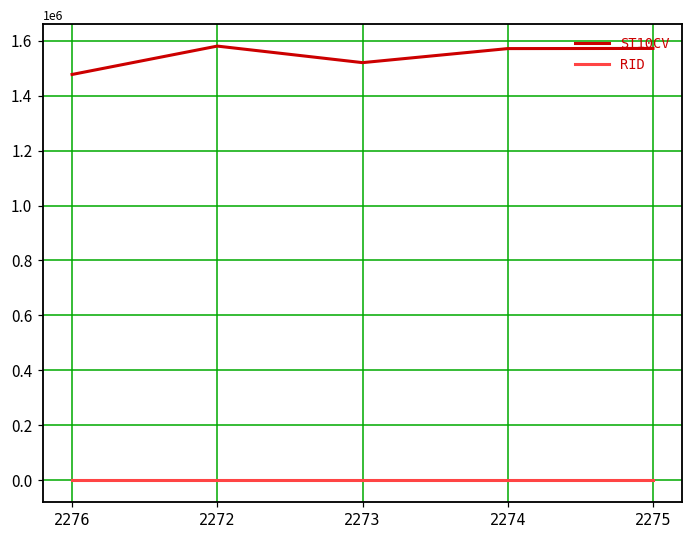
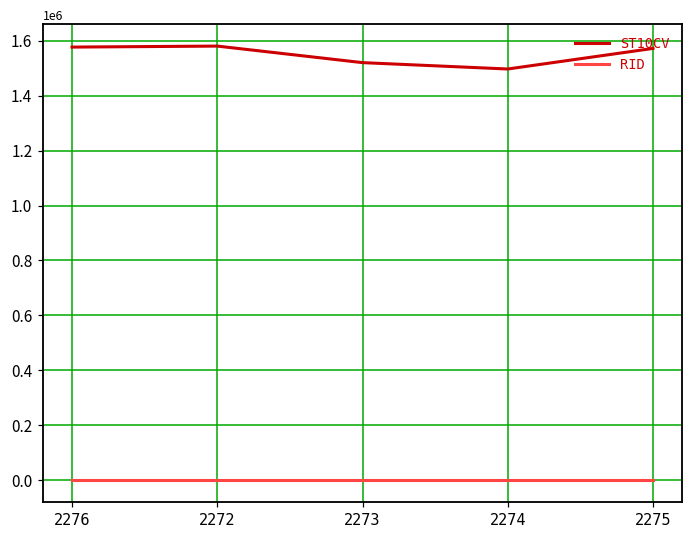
ST10CV, 2276: 1480000 -> 1580000
ST10CV, 2274: 1570000 -> 1500000
